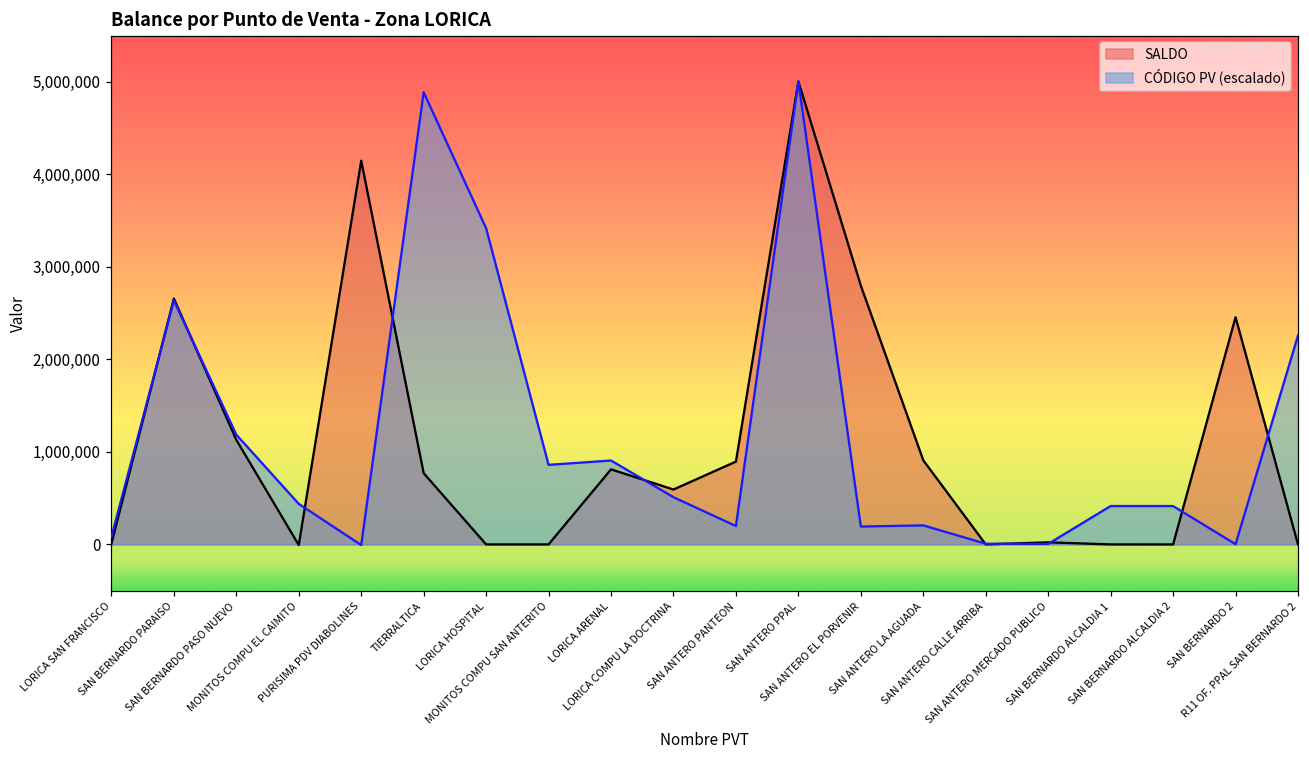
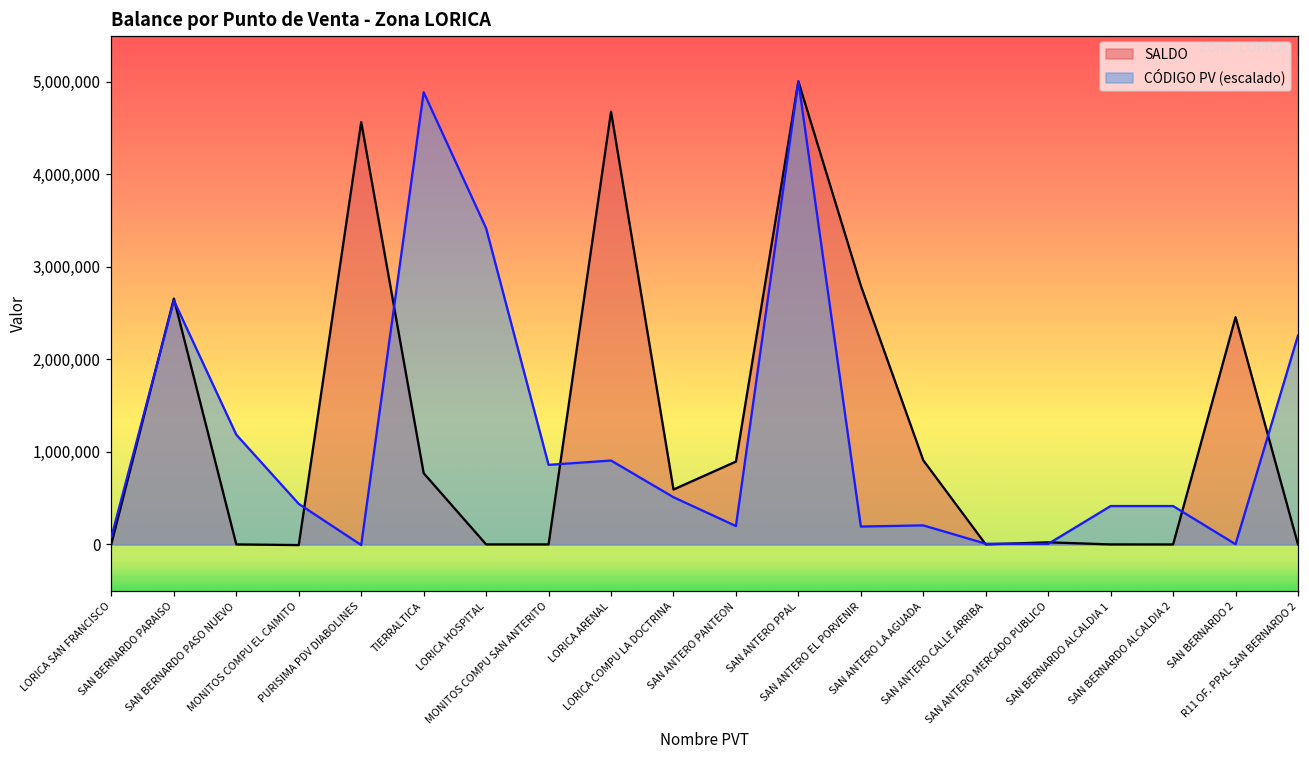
SALDO, SAN BERNARDO PASO NUEVO: 1,100,000 -> 0
SALDO, PURISIMA PDV DIABOLINES: 4,100,000 -> 4,600,000
SALDO, LORICA ARENAL: 800,000 -> 4,700,000
